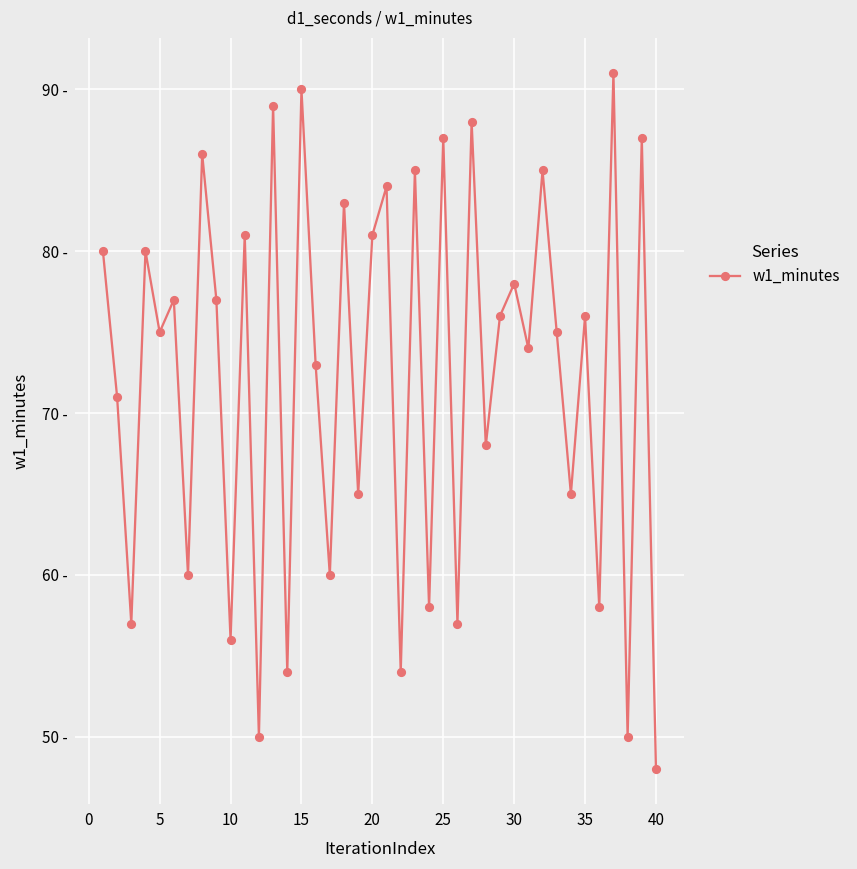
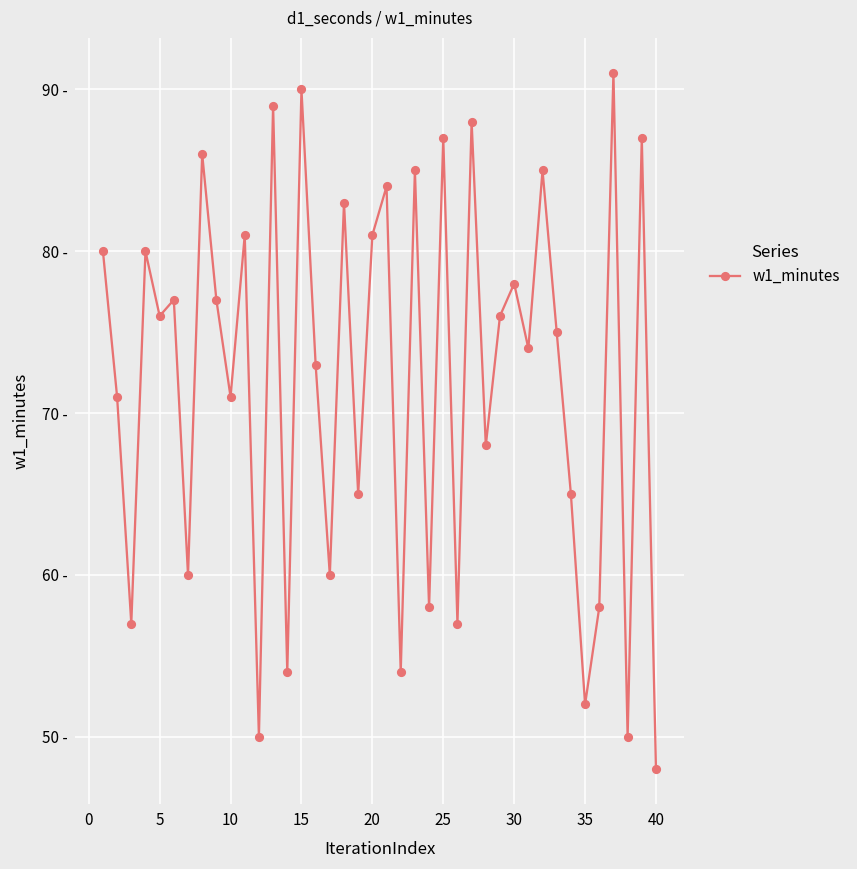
5: 75 - -> 76 -
10: 56 - -> 71 -
35: 76 - -> 52 -
